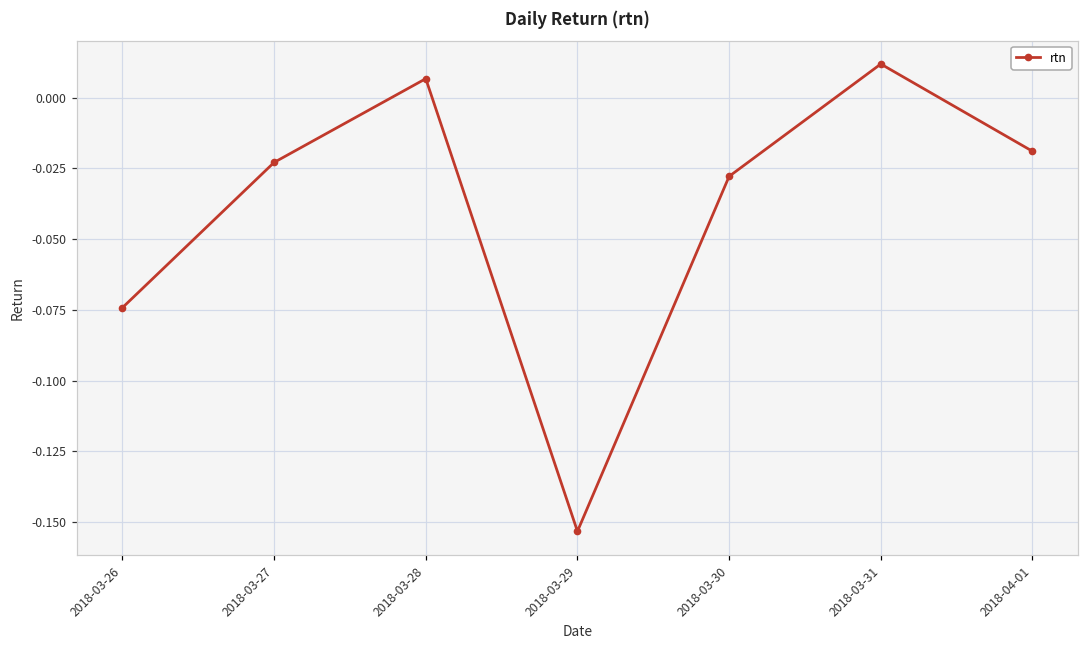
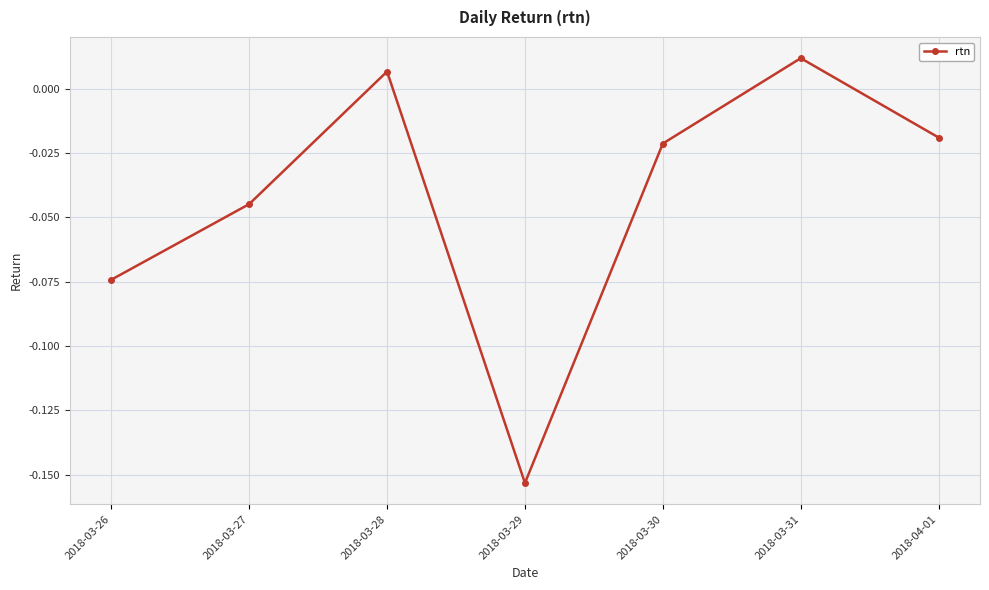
2018-03-27: -0.023 -> -0.045
2018-03-30: -0.028 -> -0.021
